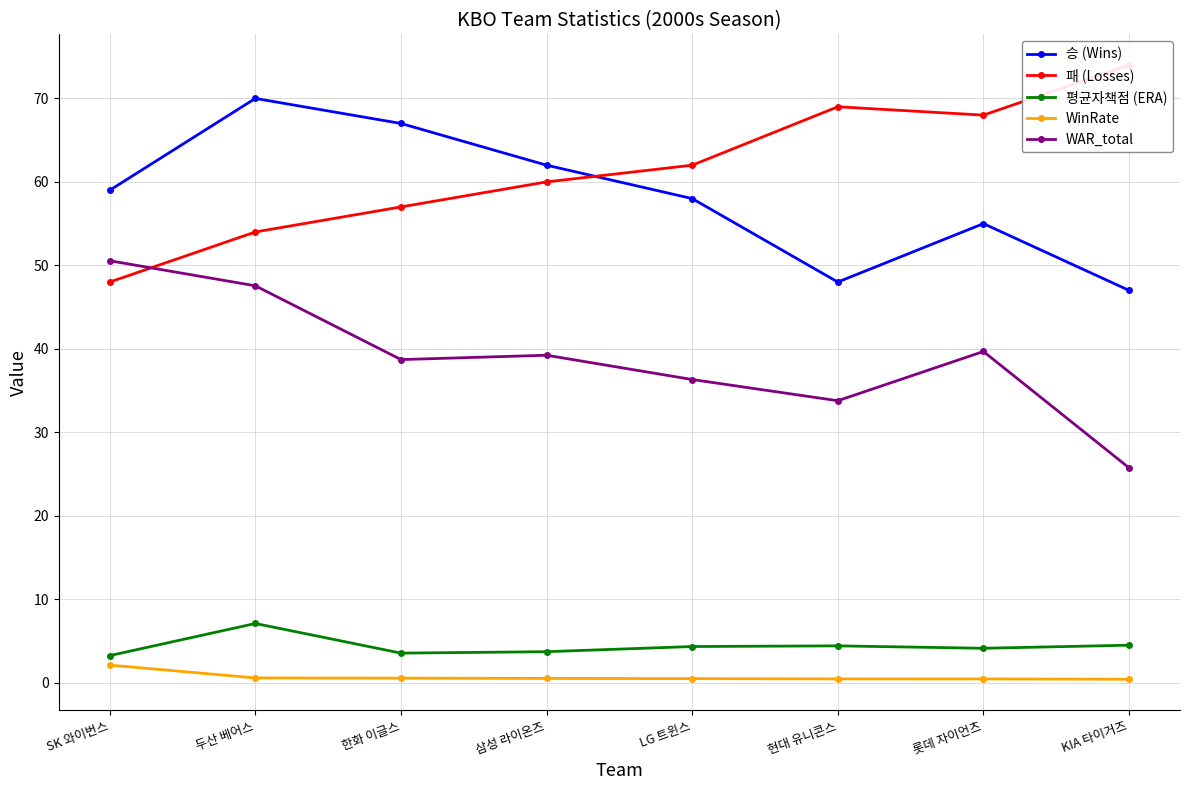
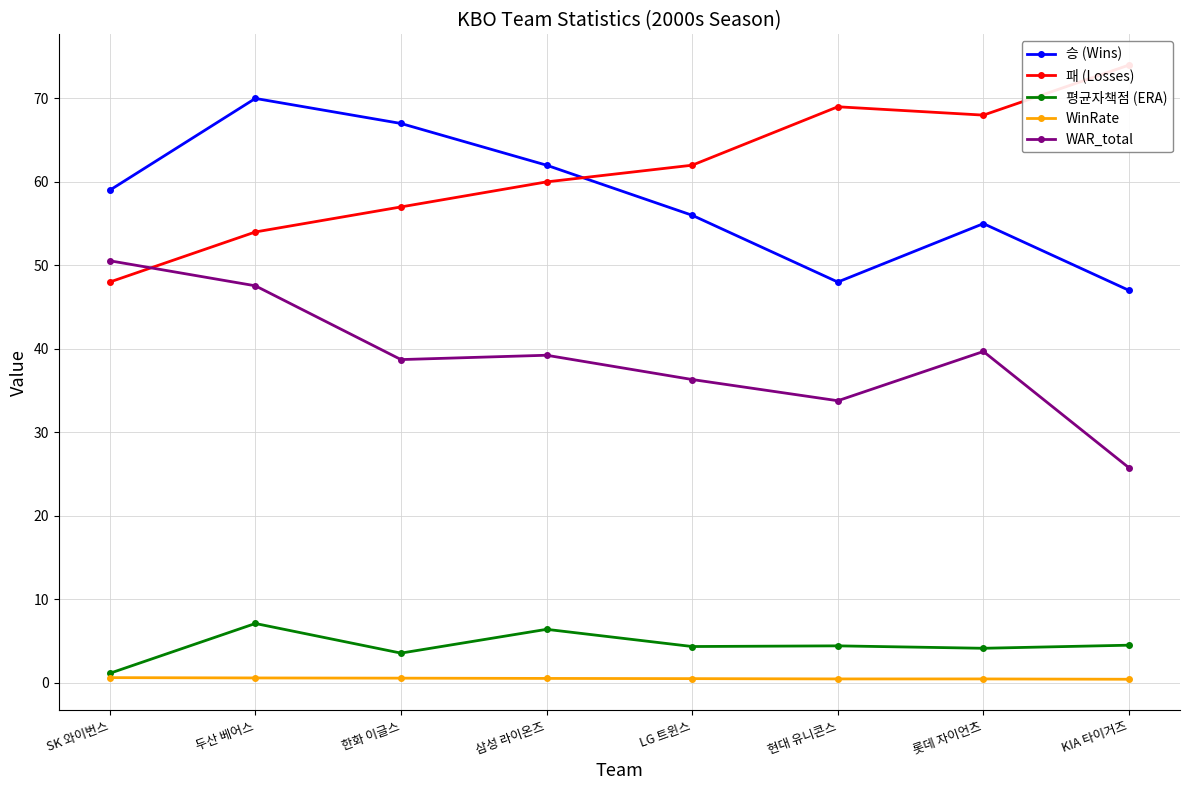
평균자책점 (ERA), SK 와이번스: 3 -> 1
WinRate, SK 와이번스: 2 -> 1
평균자책점 (ERA), 삼성 라이온즈: 4 -> 6
승 (Wins), LG 트윈스: 58 -> 56
